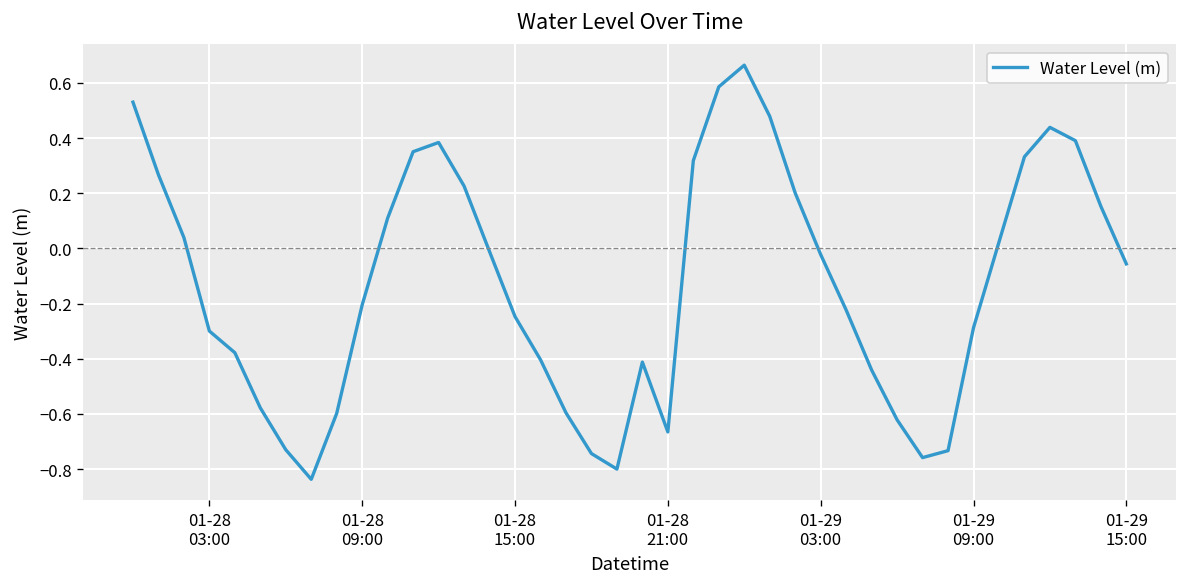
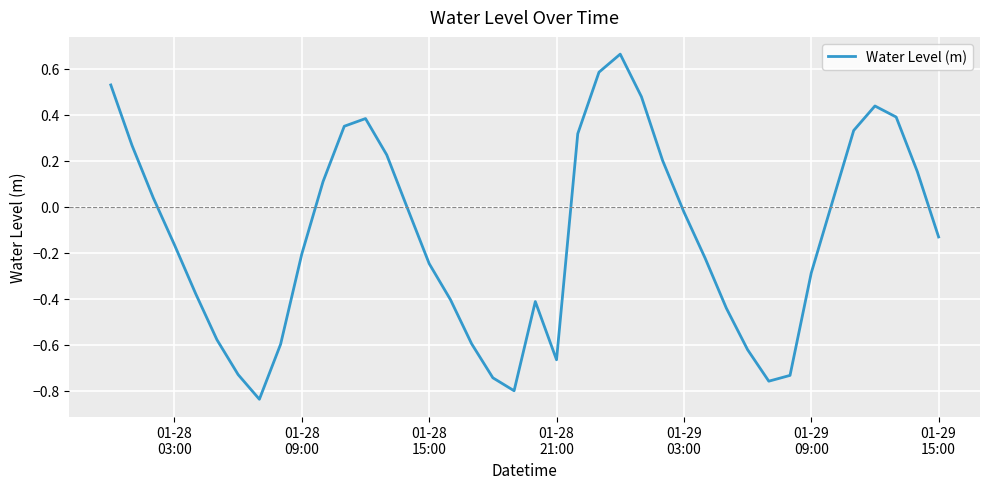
01-28 03:00: -0.30 -> -0.17
01-29 15:00: -0.06 -> -0.13
